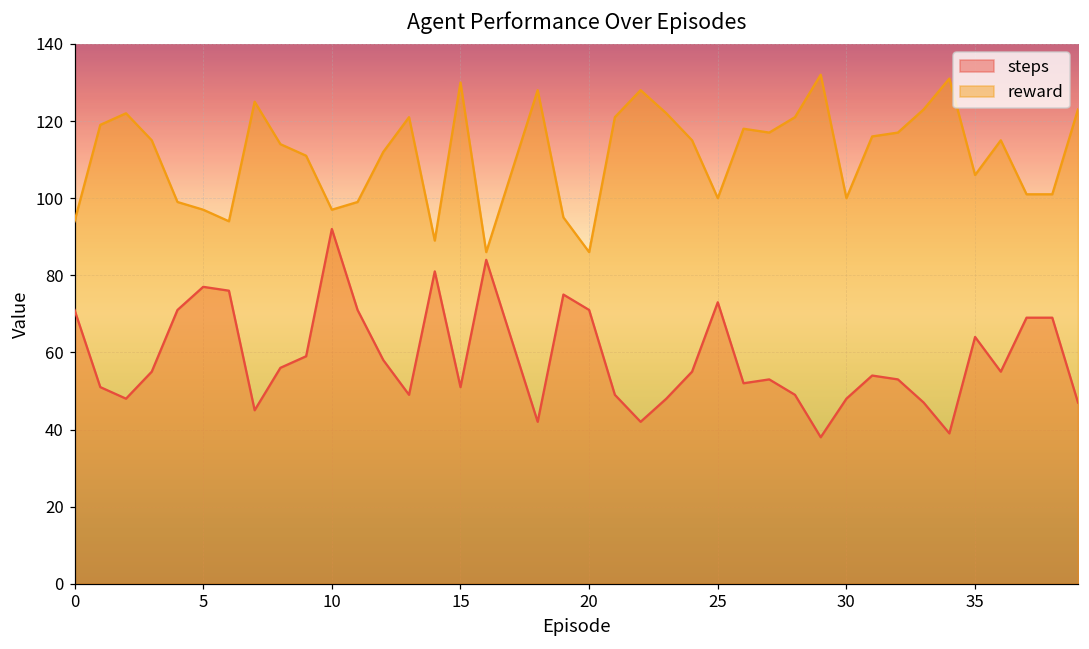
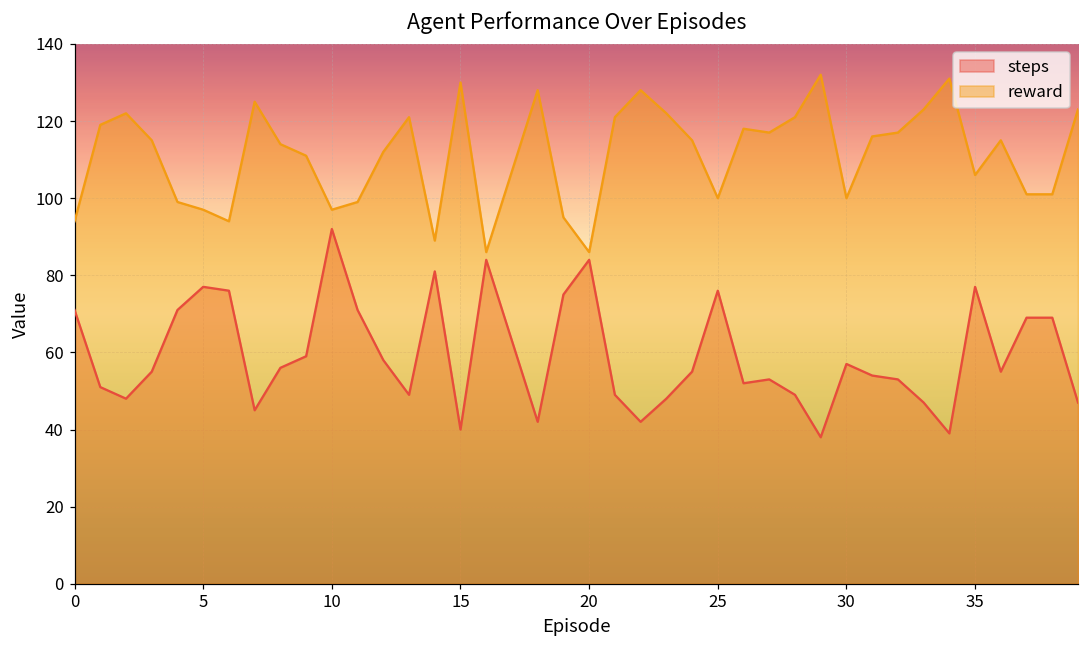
steps, 15: 51 -> 40
steps, 20: 71 -> 84
steps, 25: 73 -> 76
steps, 30: 48 -> 57
steps, 35: 64 -> 77
